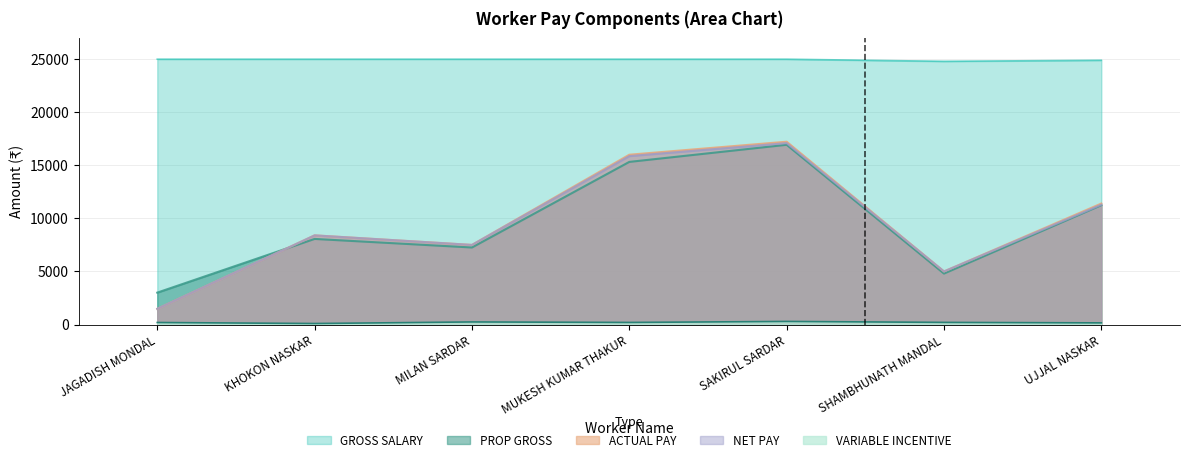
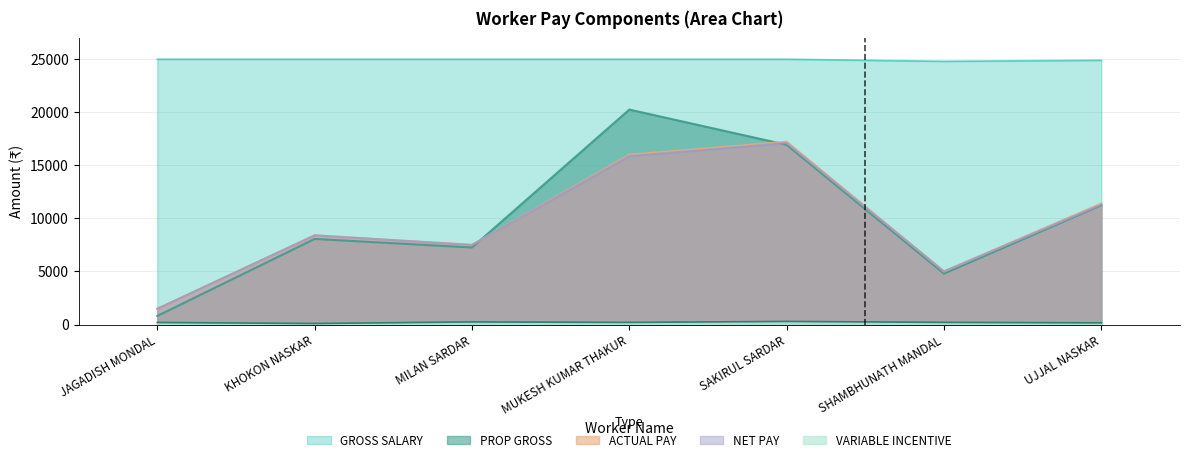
PROP GROSS, JAGADISH MONDAL: 3000 -> 800
PROP GROSS, MUKESH KUMAR THAKUR: 15300 -> 20300
